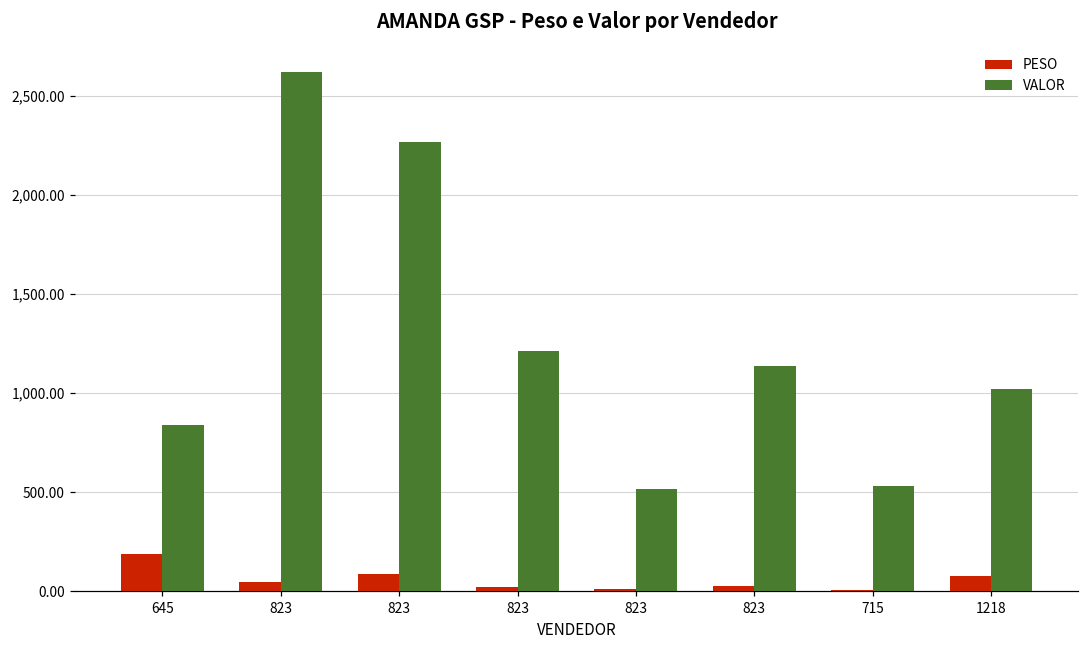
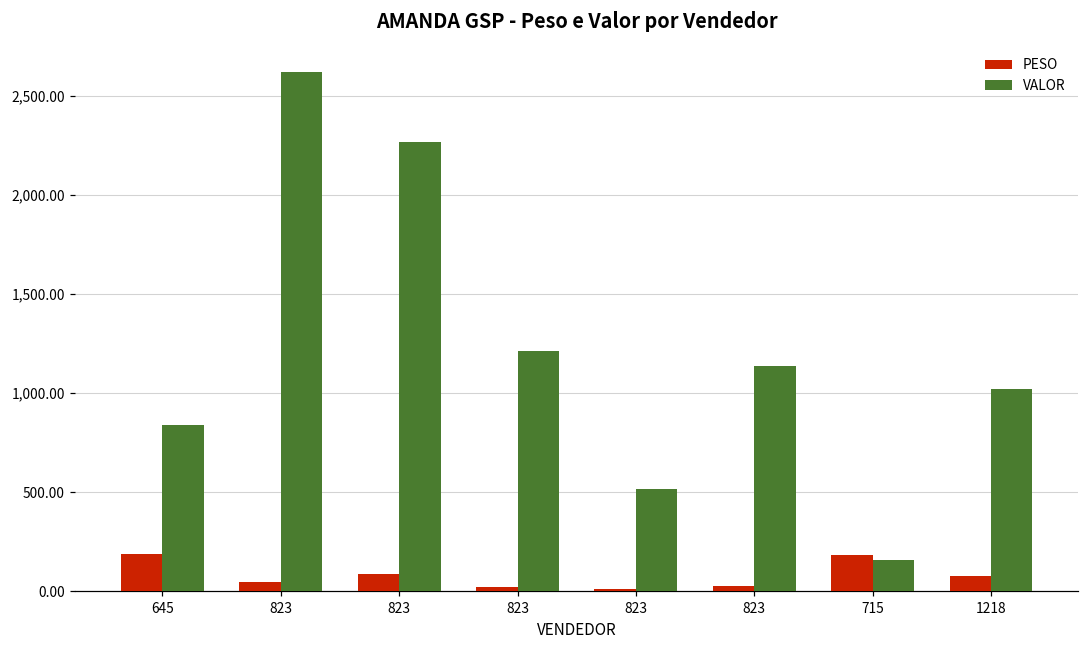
PESO, 715: 10 -> 180
VALOR, 715: 530 -> 160
